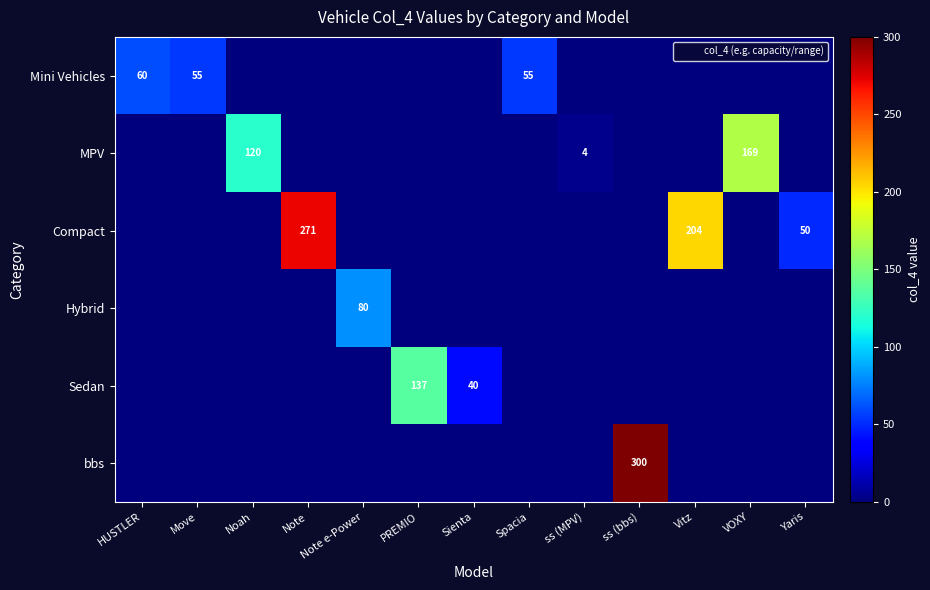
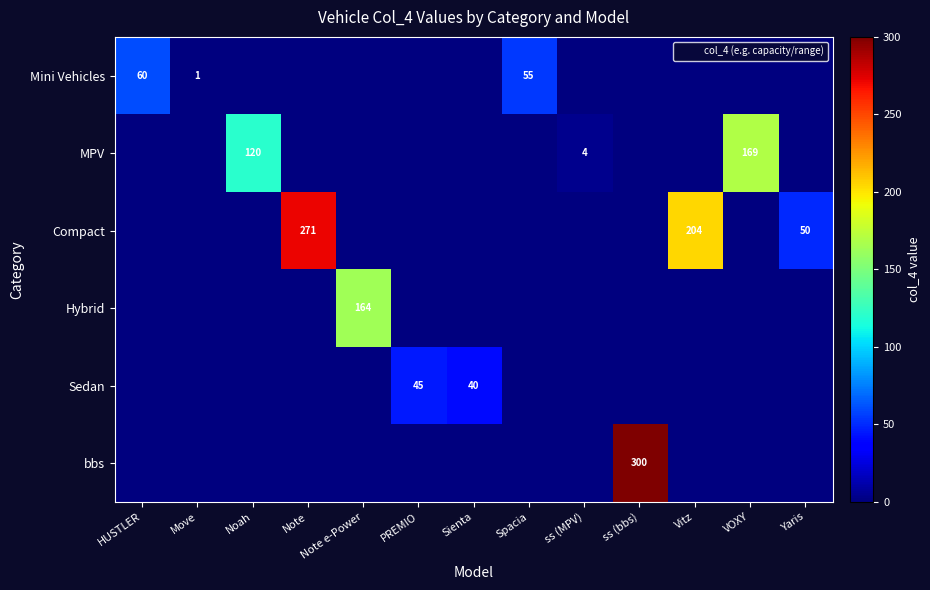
Mini Vehicles, Move: 55 -> 1
Hybrid, Note e-Power: 80 -> 164
Sedan, PREMIO: 137 -> 45
